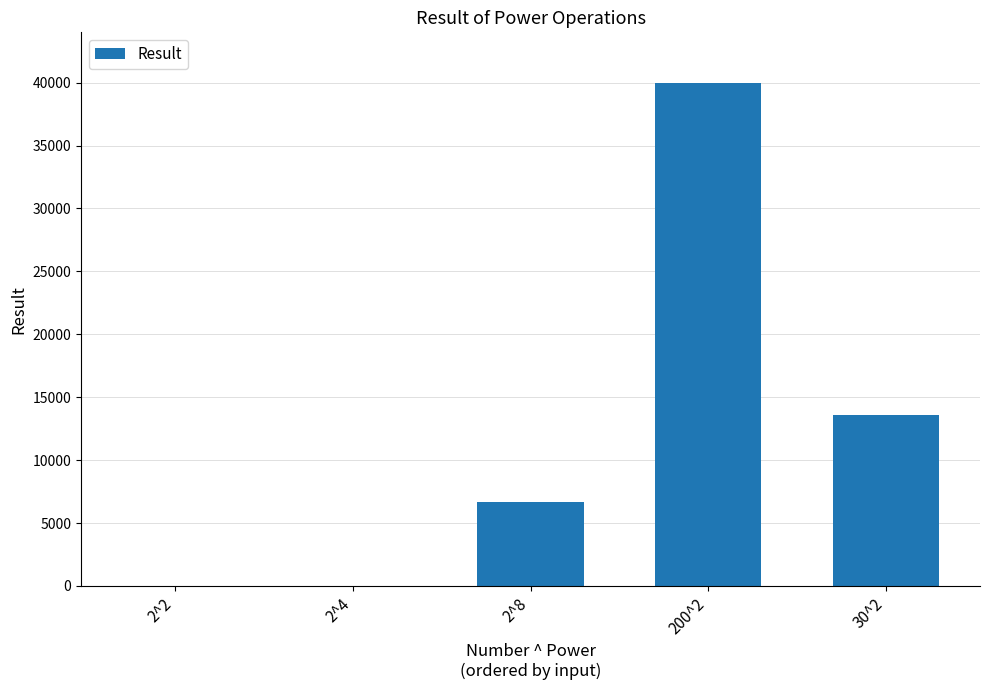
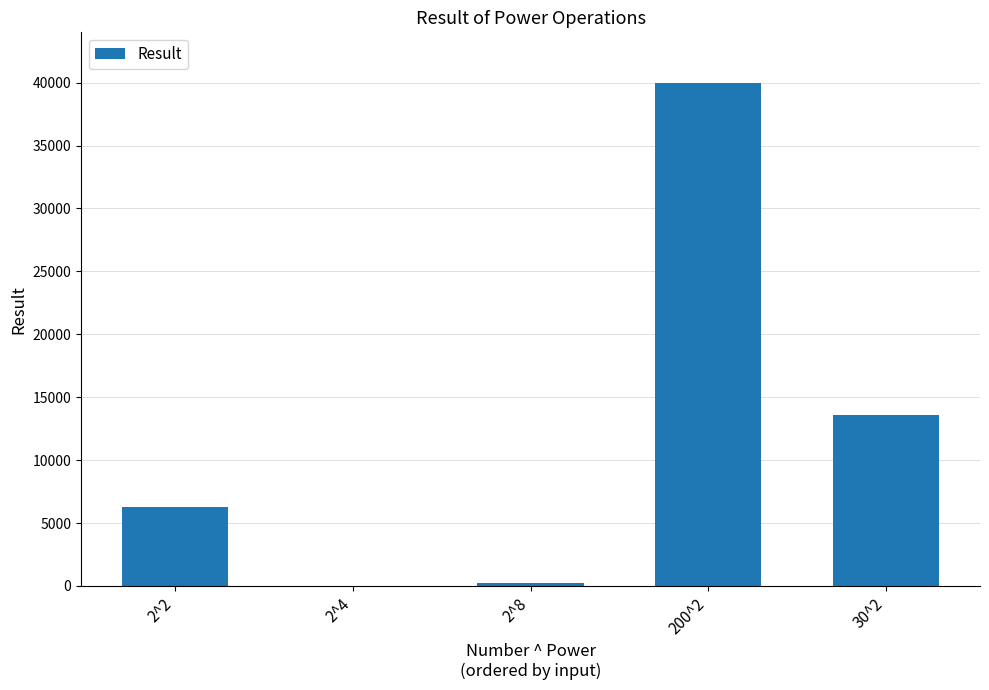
2^2: 0 -> 6300
2^8: 6700 -> 300
